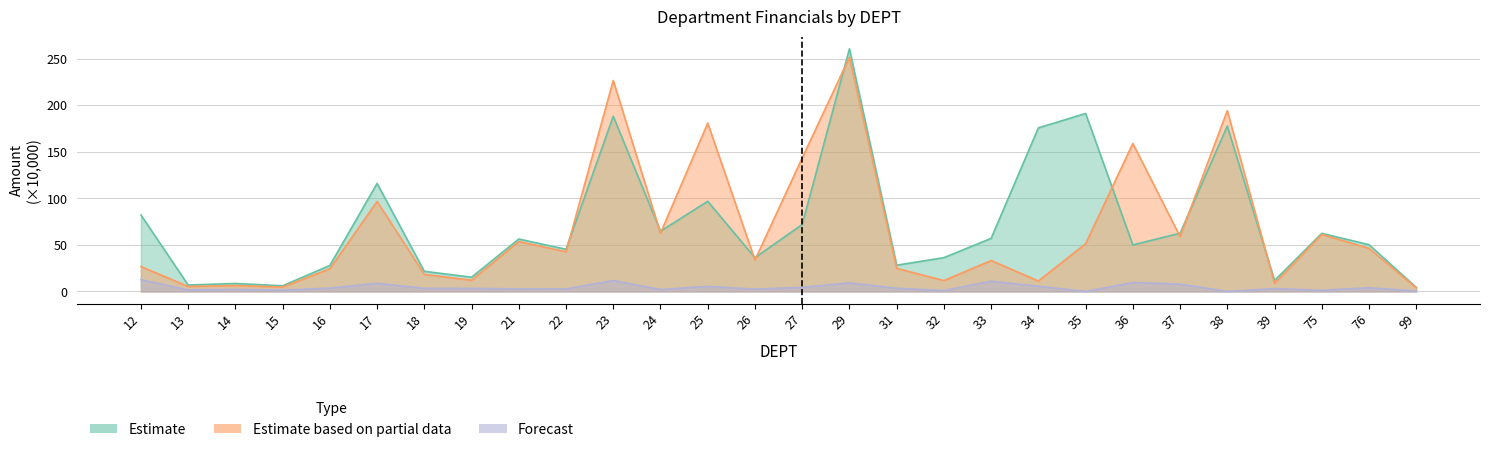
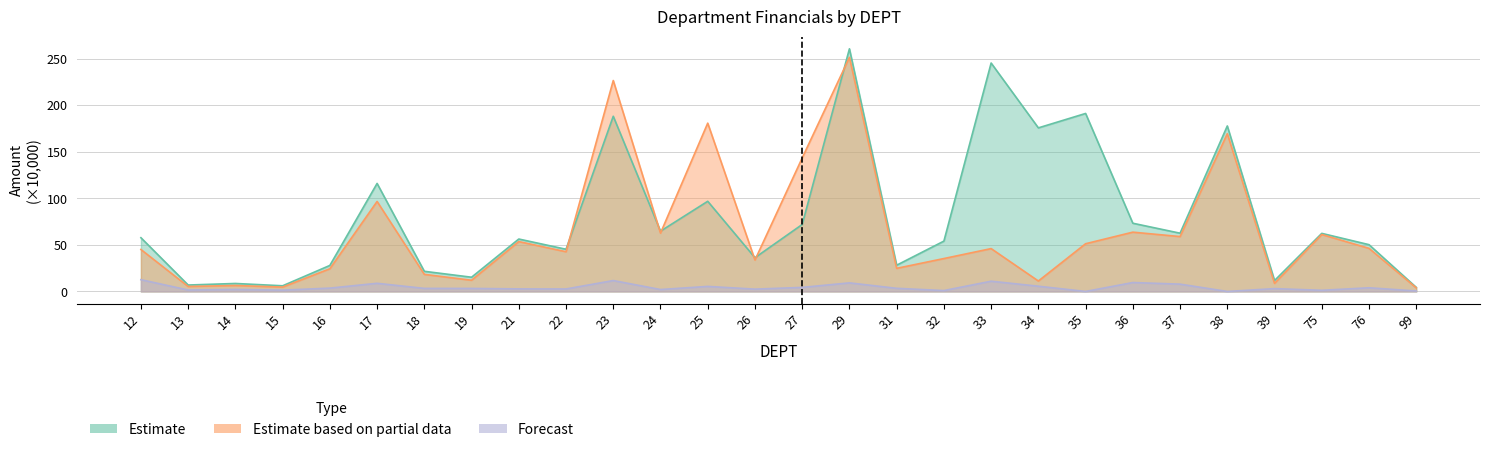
Estimate, 12: 80 -> 60
Estimate based on partial data, 12: 30 -> 50
Estimate, 32: 40 -> 50
Estimate based on partial data, 32: 10 -> 40
Estimate, 33: 60 -> 250
Estimate based on partial data, 33: 30 -> 50
Estimate, 36: 50 -> 70
Estimate based on partial data, 36: 160 -> 60
Estimate based on partial data, 38: 190 -> 170
